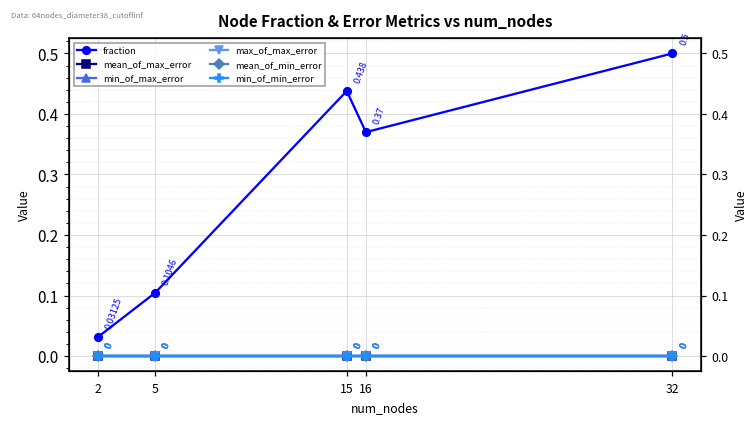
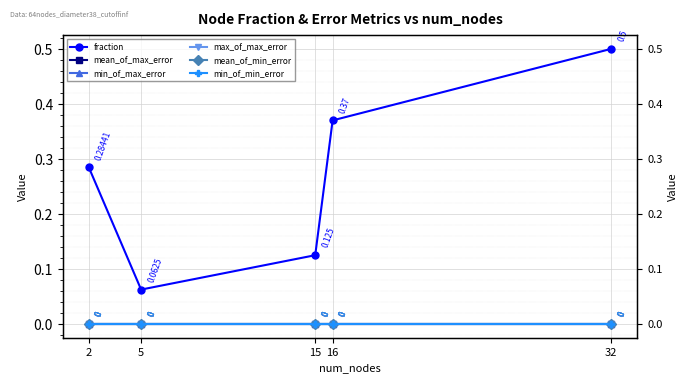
fraction, 2: 0.03125 -> 0.28441
fraction, 5: 0.1046 -> 0.0625
fraction, 15: 0.438 -> 0.125
